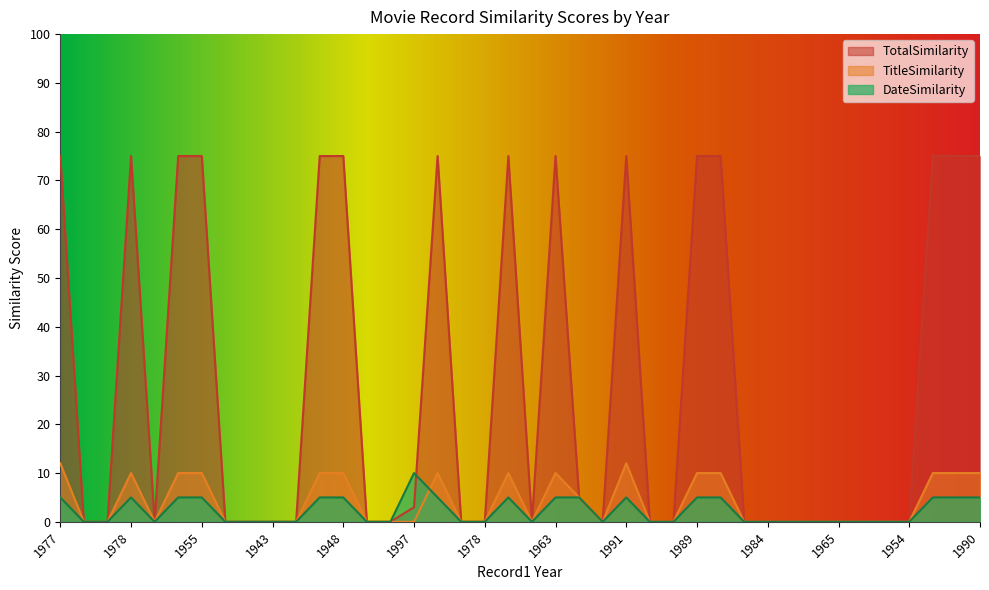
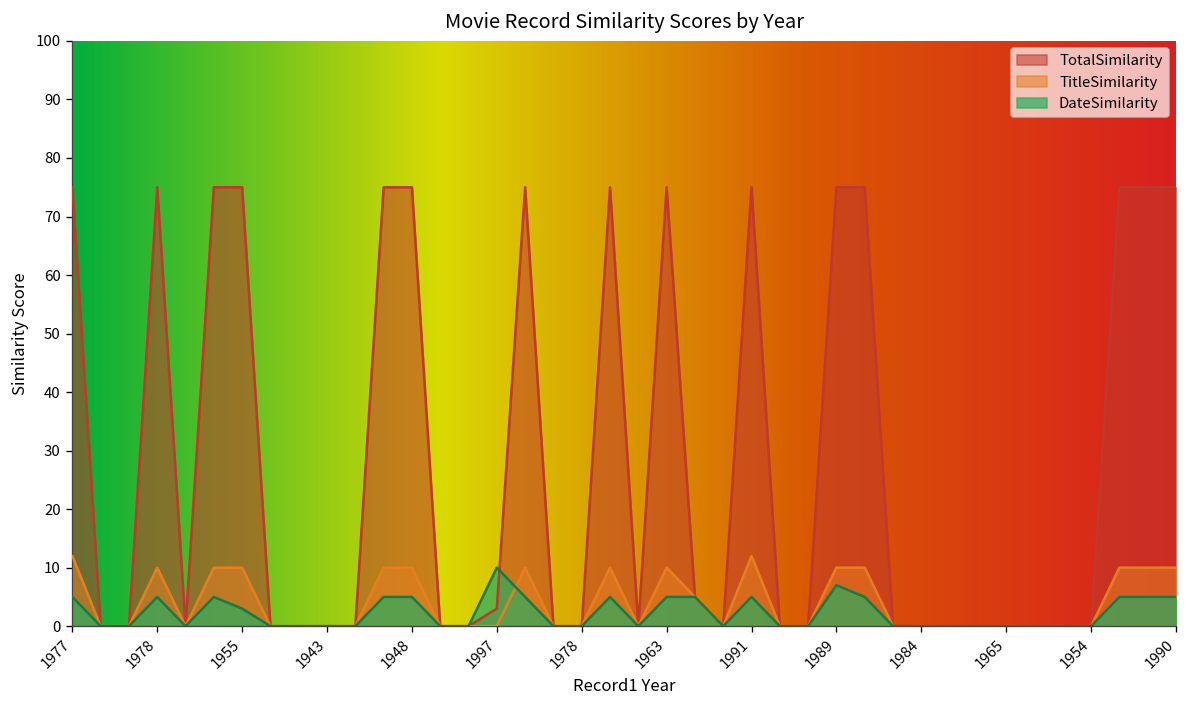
DateSimilarity, 1955: 5 -> 3
DateSimilarity, 1989: 5 -> 7
